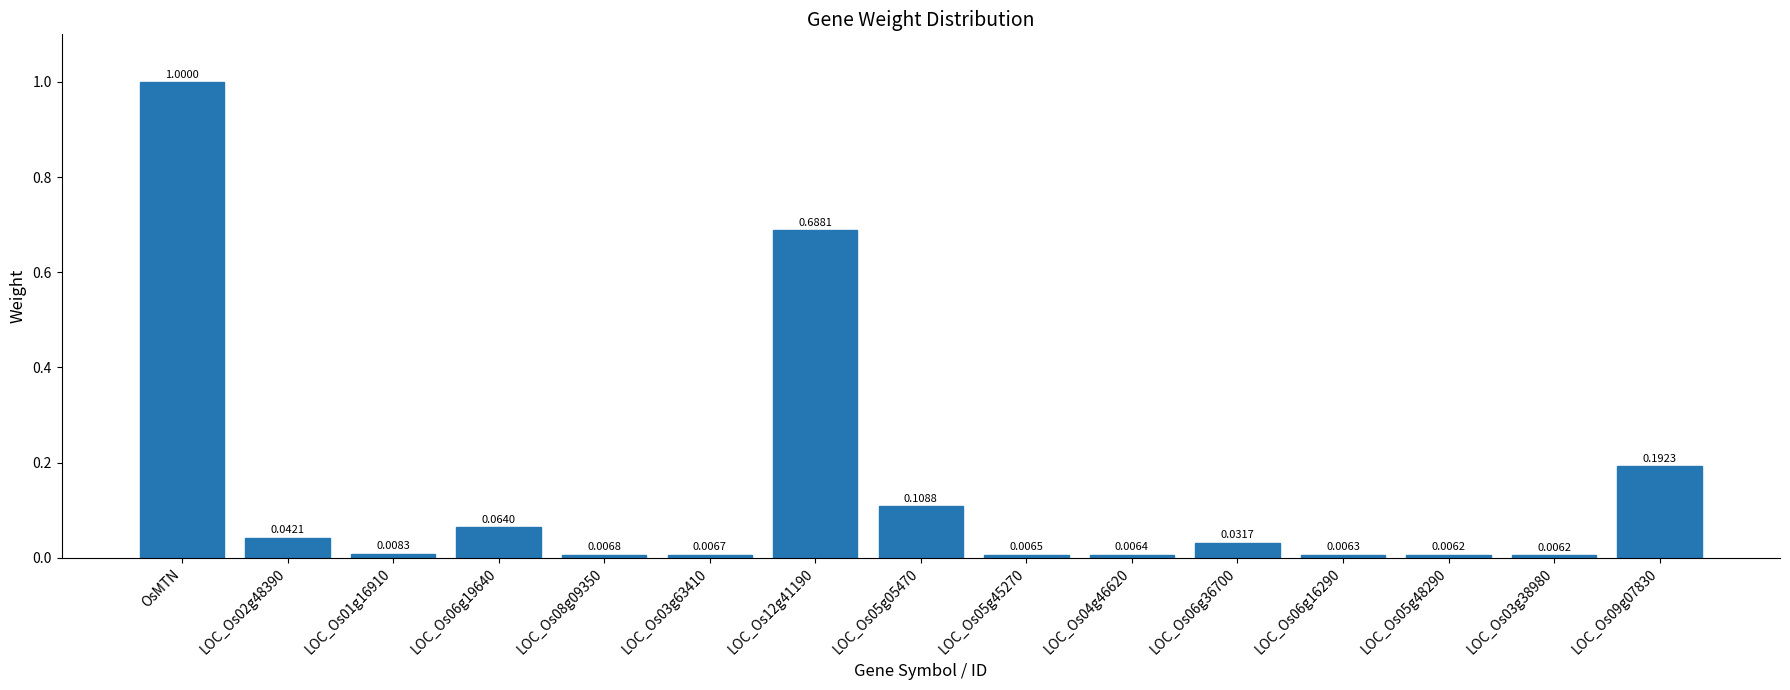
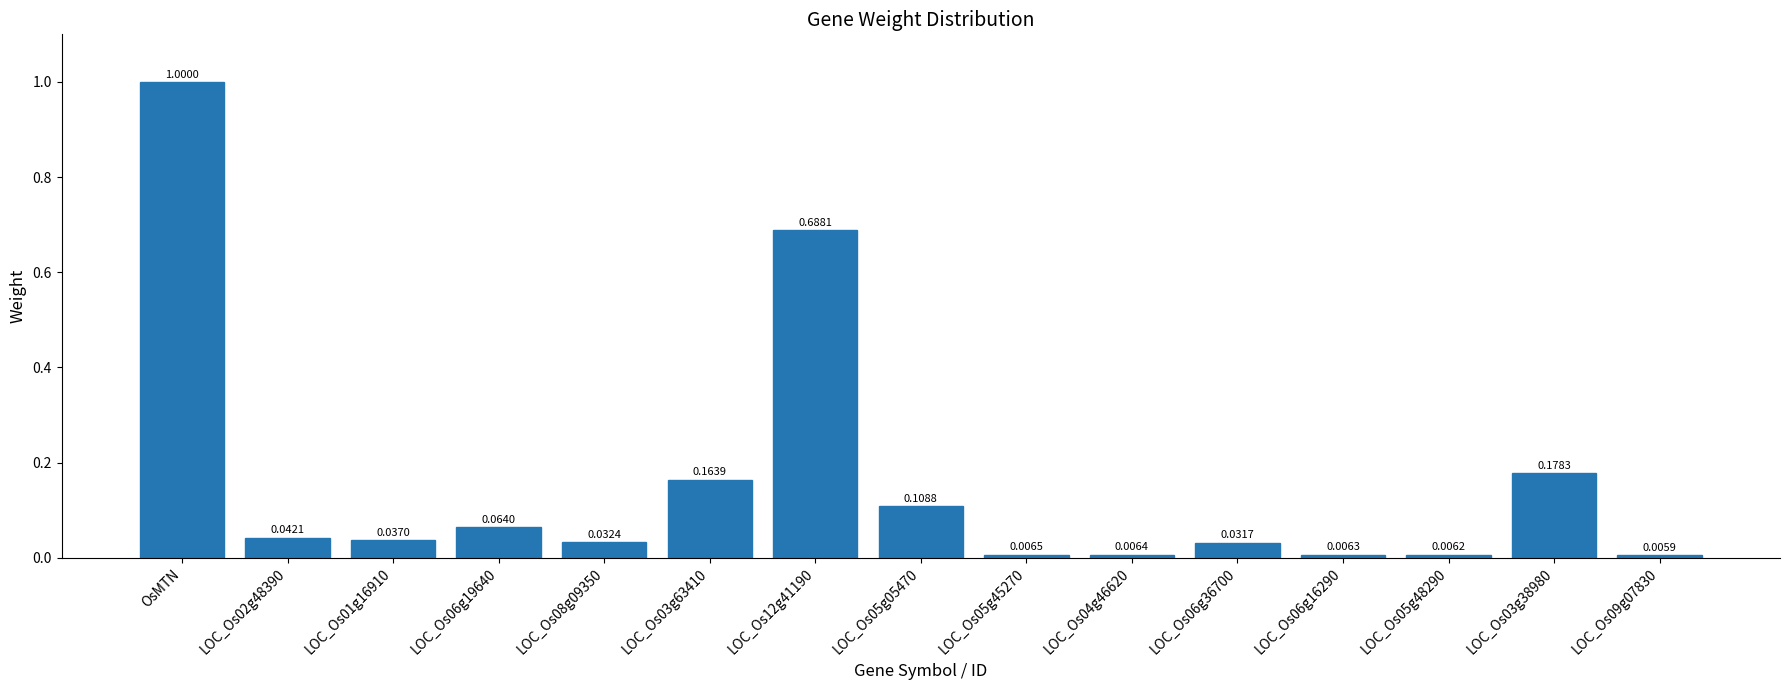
LOC_Os01g16910: 0.0083 -> 0.0370
LOC_Os08g09350: 0.0068 -> 0.0324
LOC_Os03g63410: 0.0067 -> 0.1639
LOC_Os03g38980: 0.0062 -> 0.1783
LOC_Os09g07830: 0.1923 -> 0.0059
